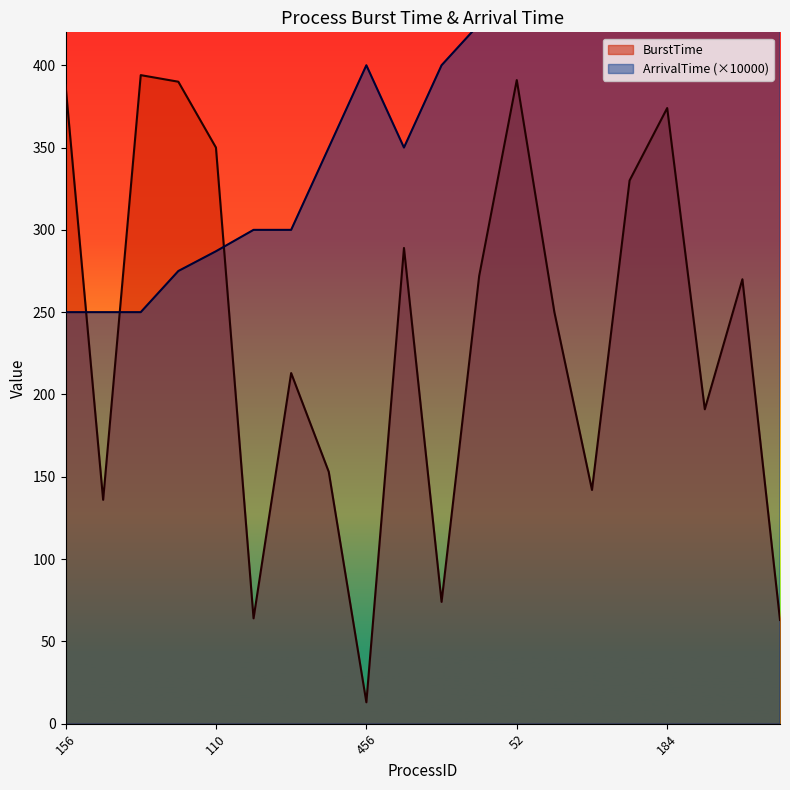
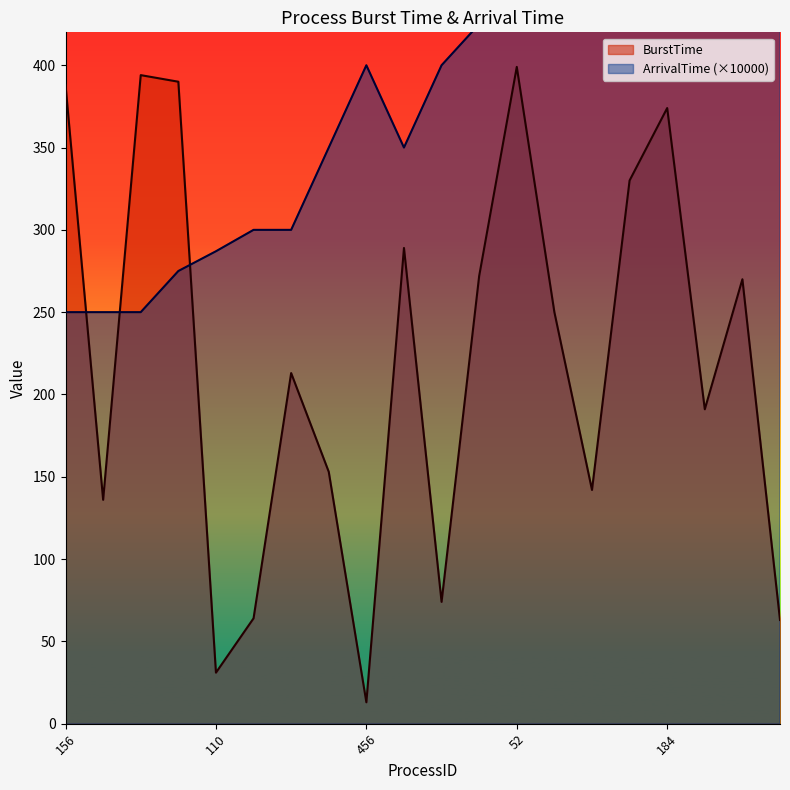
BurstTime, 110: 350 -> 31
BurstTime, 52: 391 -> 399
